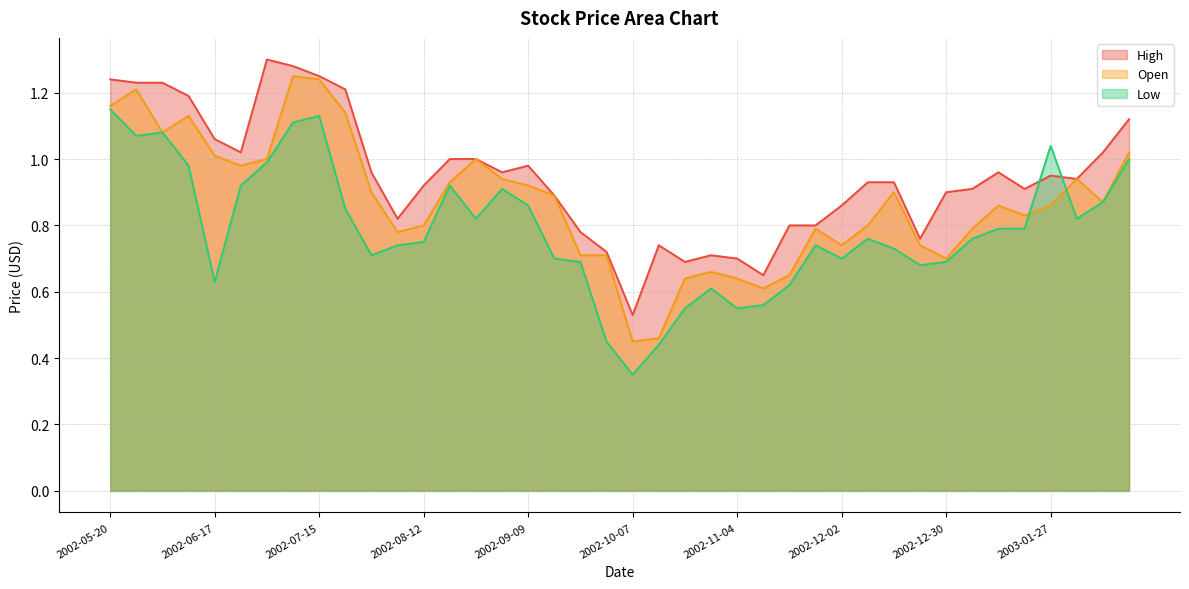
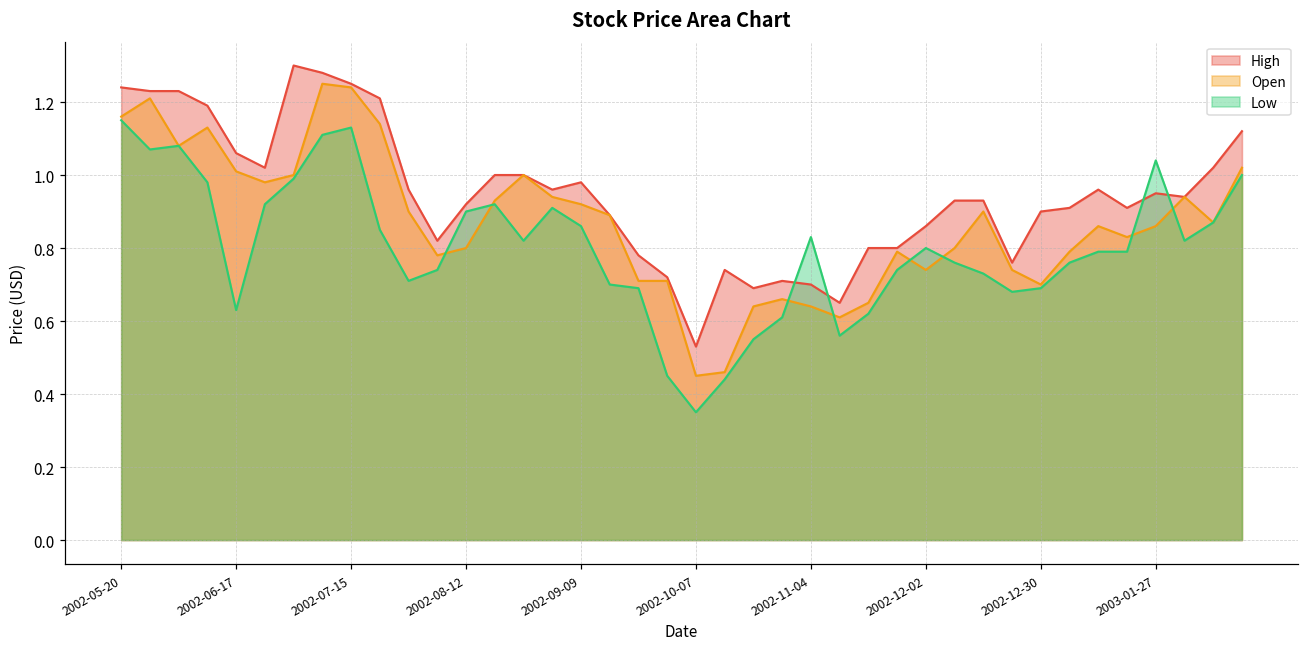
Low, 2002-08-12: 0.75 -> 0.90
Low, 2002-11-04: 0.55 -> 0.83
Low, 2002-12-02: 0.7 -> 0.8
